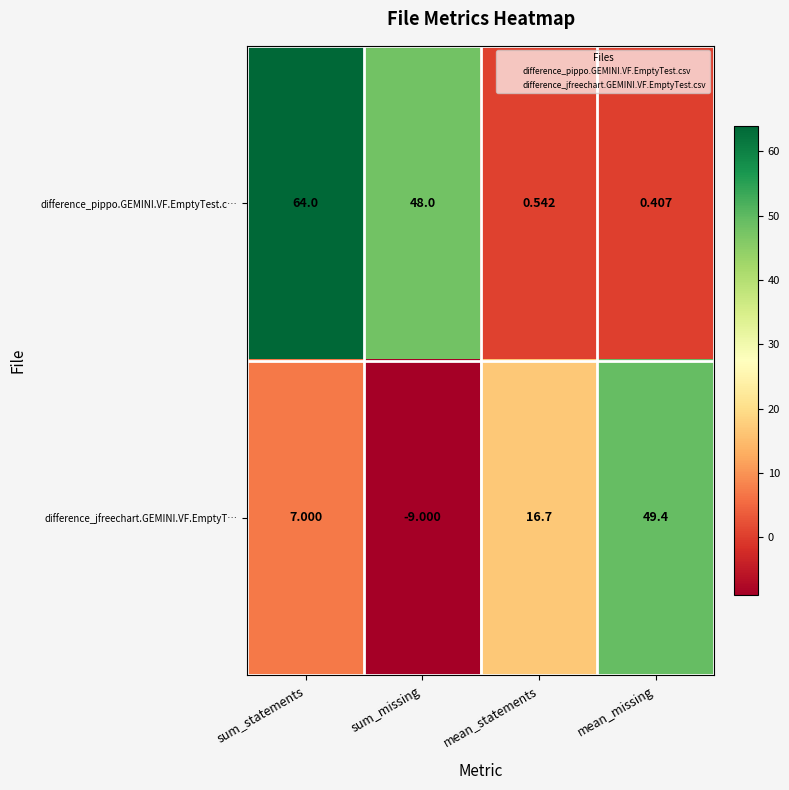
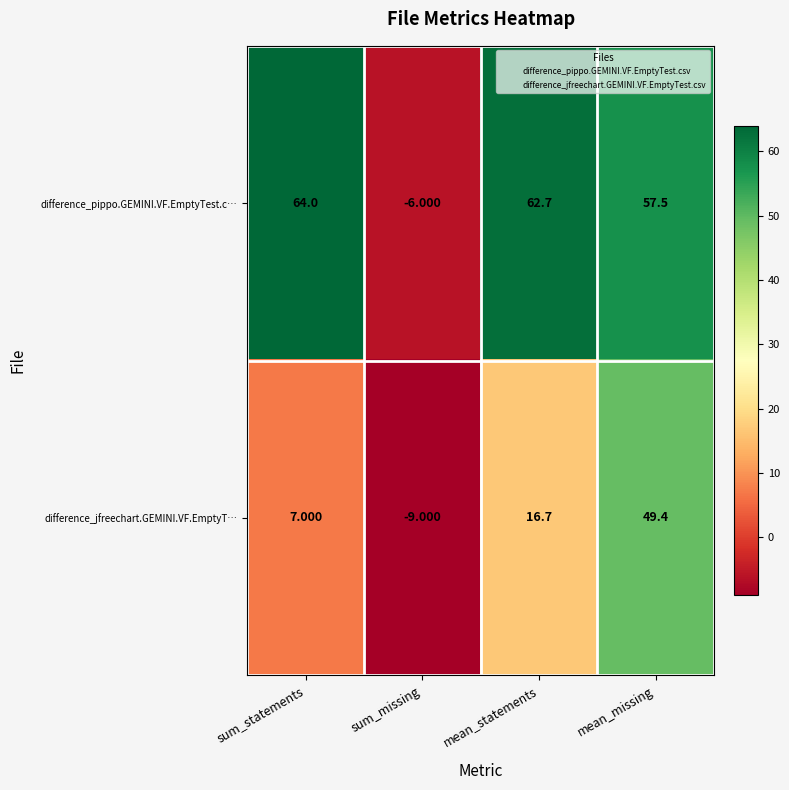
difference_pippo.GEMINI.VF.EmptyTest.c…, sum_missing: 48.0 -> -6.000
difference_pippo.GEMINI.VF.EmptyTest.c…, mean_statements: 0.542 -> 62.7
difference_pippo.GEMINI.VF.EmptyTest.c…, mean_missing: 0.407 -> 57.5
